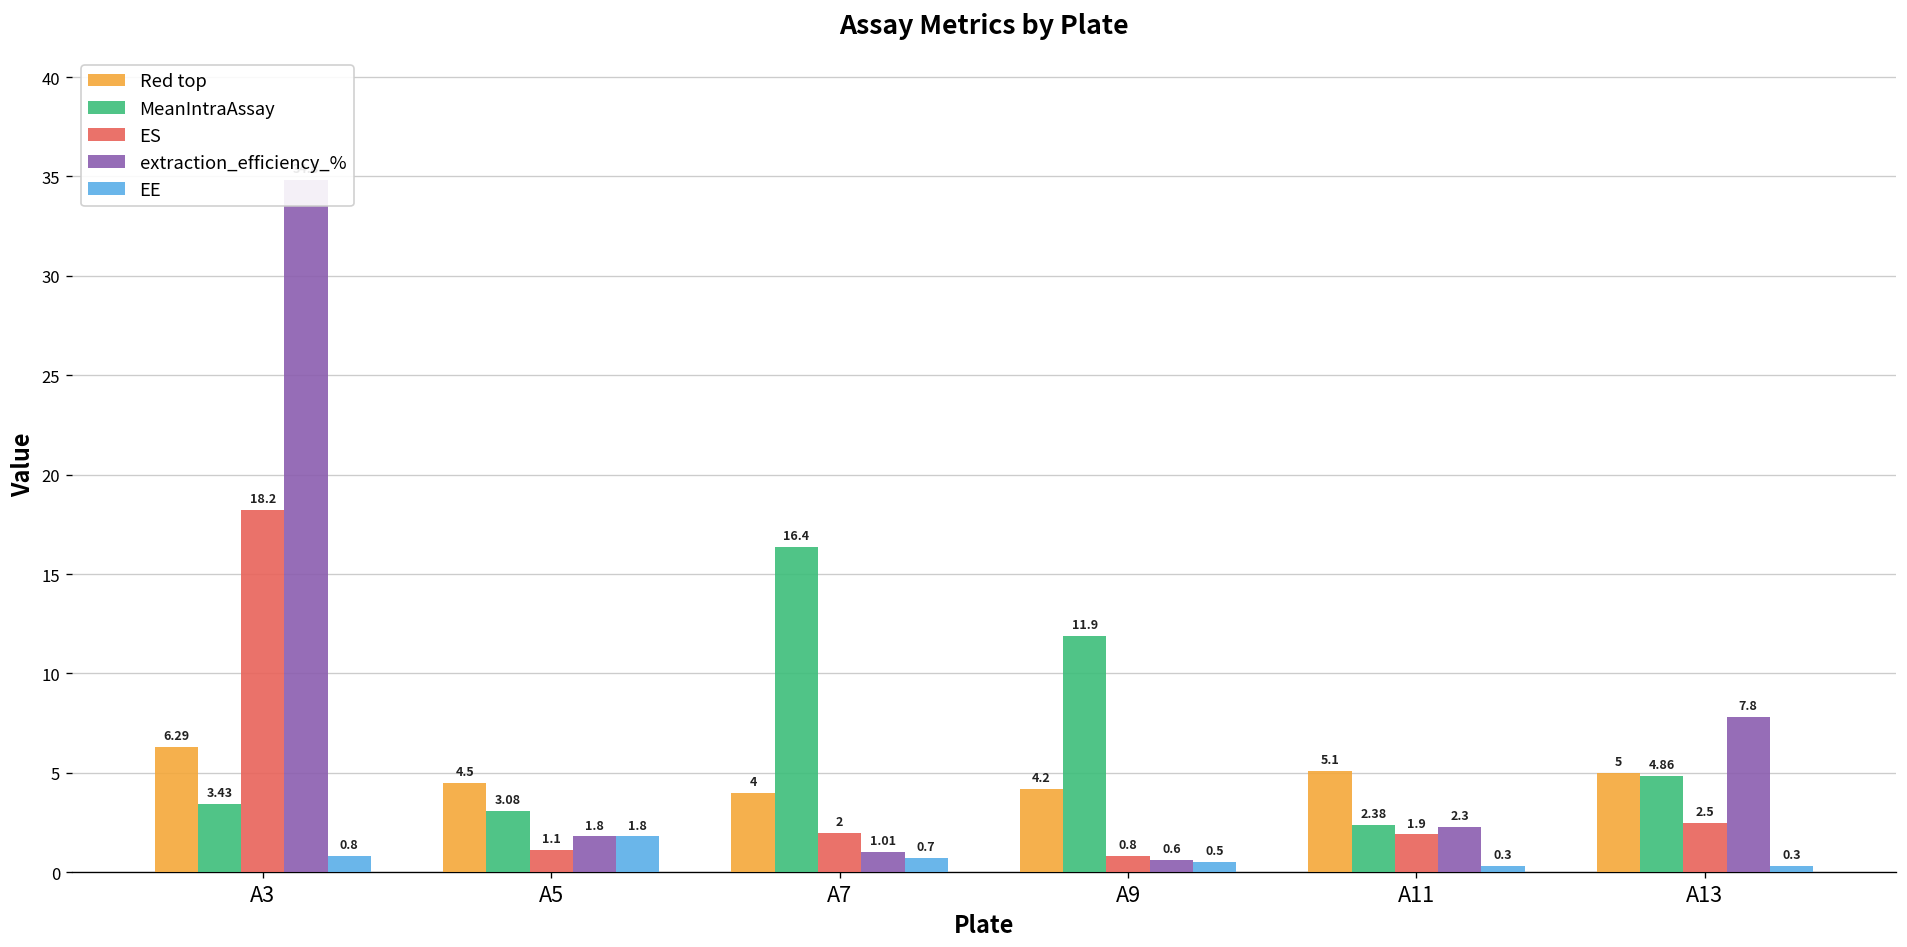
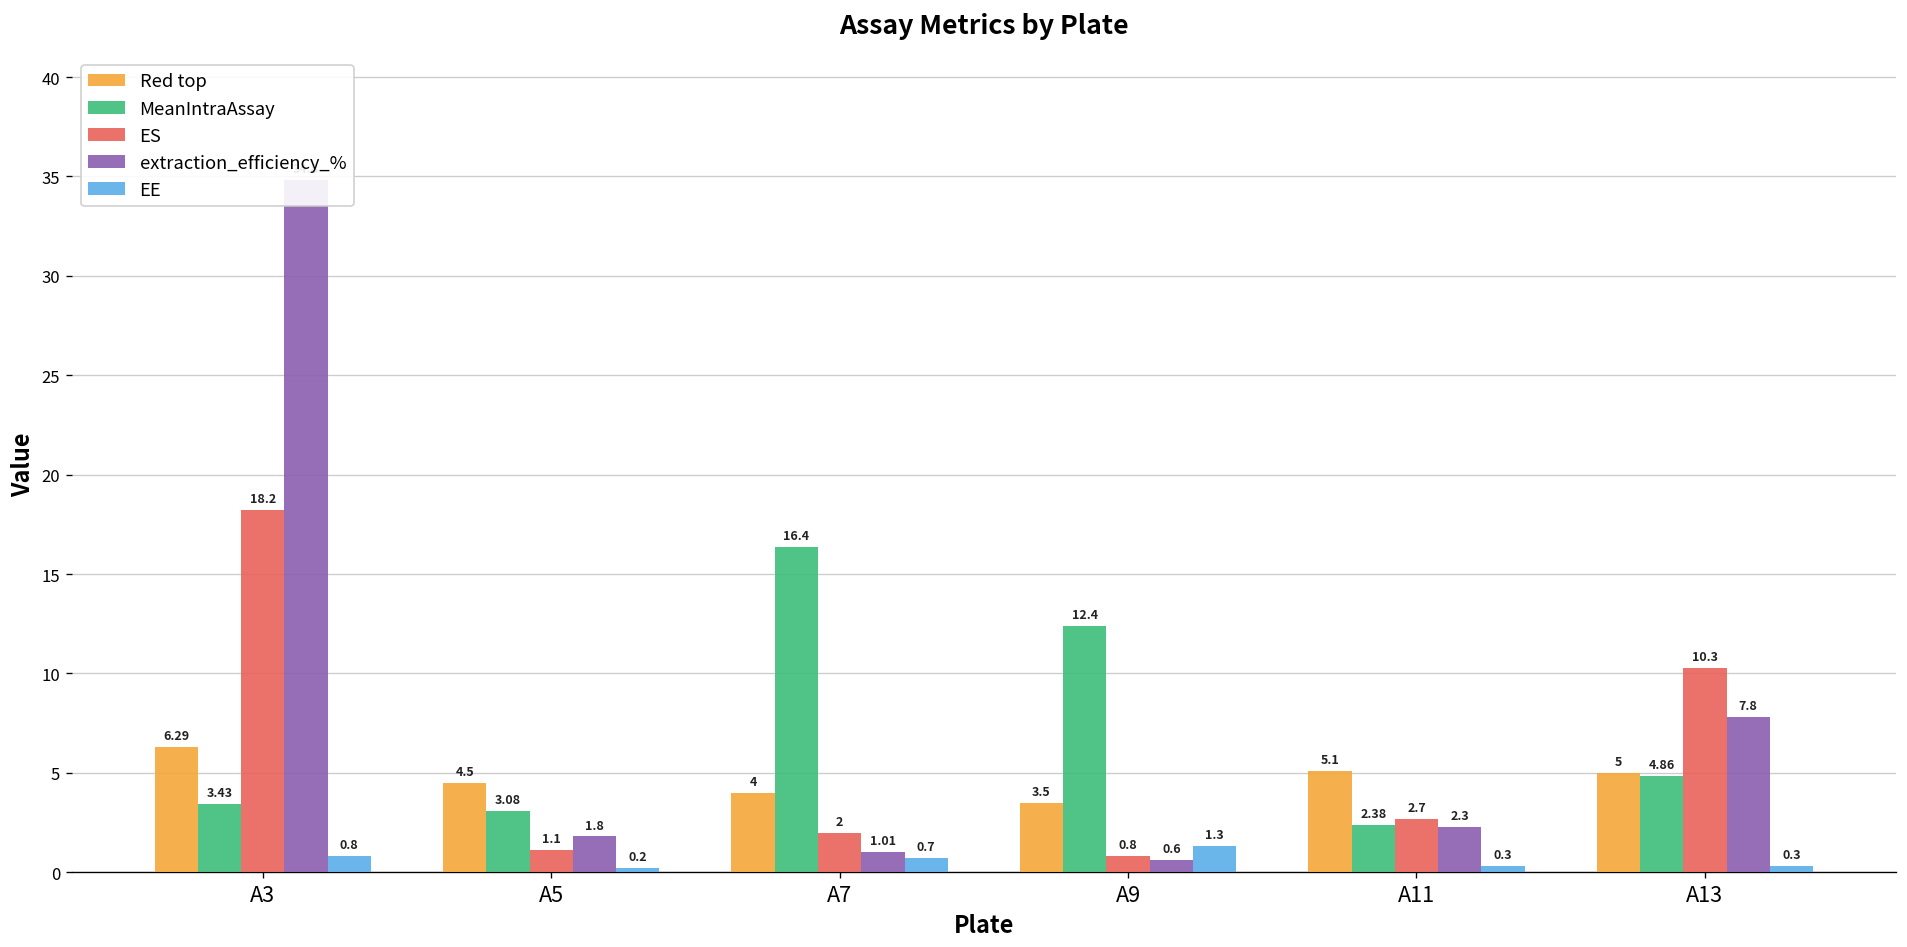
EE, A5: 1.8 -> 0.2
Red top, A9: 4.2 -> 3.5
MeanIntraAssay, A9: 11.9 -> 12.4
EE, A9: 0.5 -> 1.3
ES, A11: 1.9 -> 2.7
ES, A13: 2.5 -> 10.3
